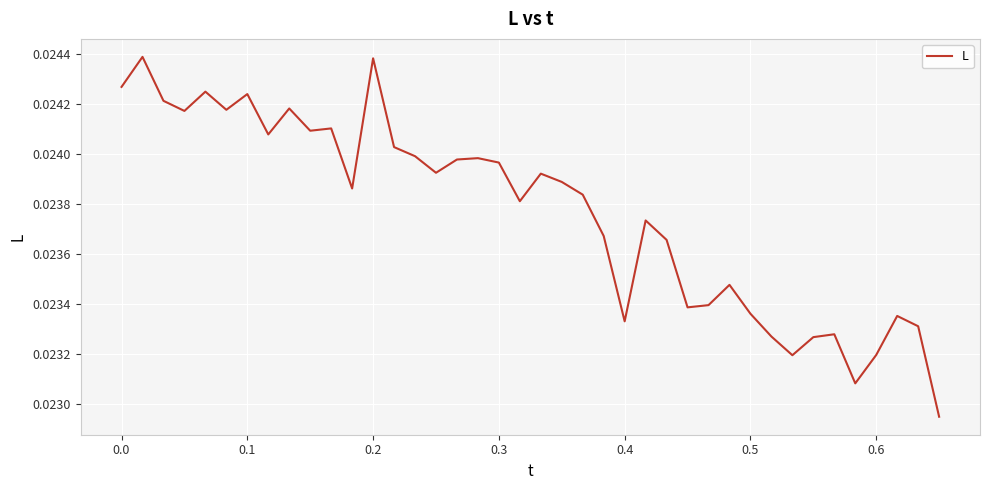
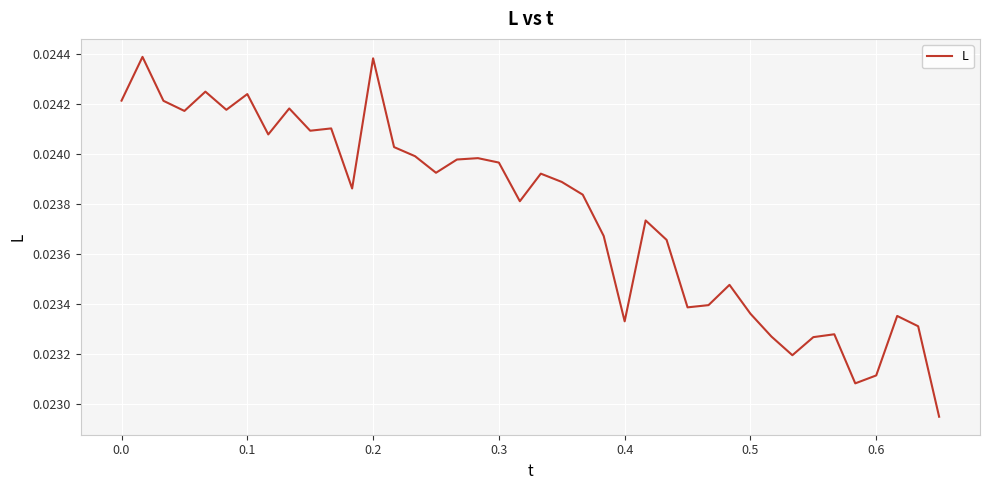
0.0: 0.02427 -> 0.02421
0.6: 0.02320 -> 0.02311
